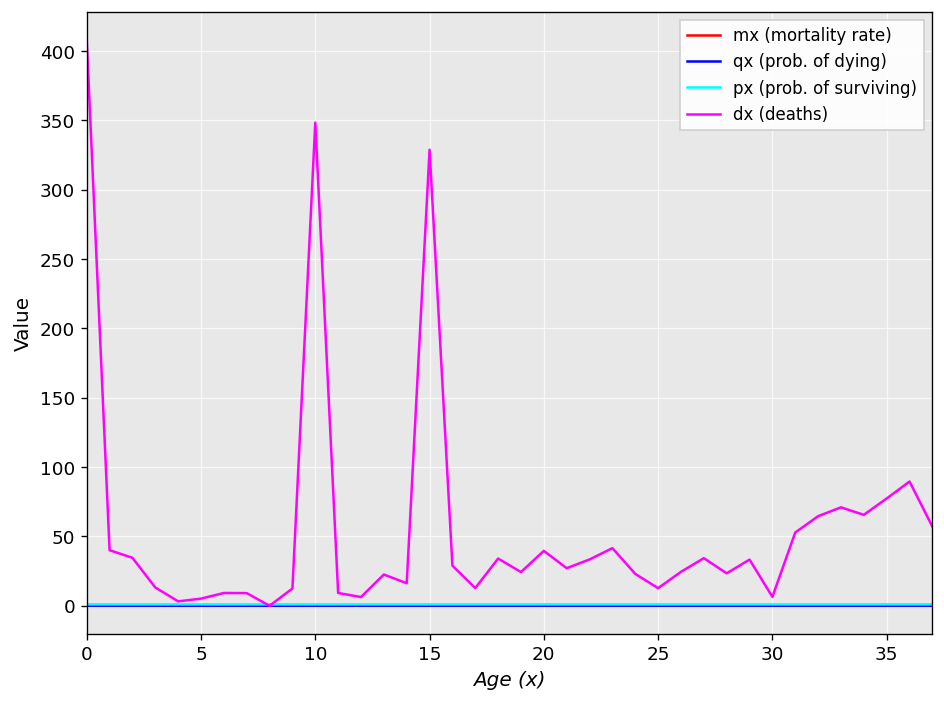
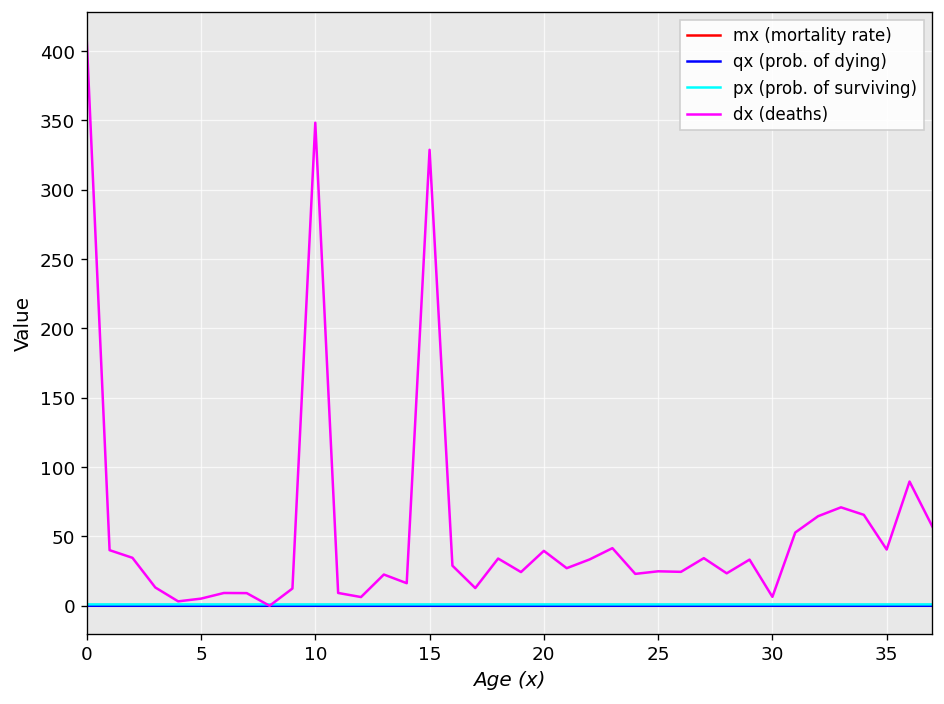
dx (deaths), 25: 13 -> 25
dx (deaths), 35: 77 -> 41
